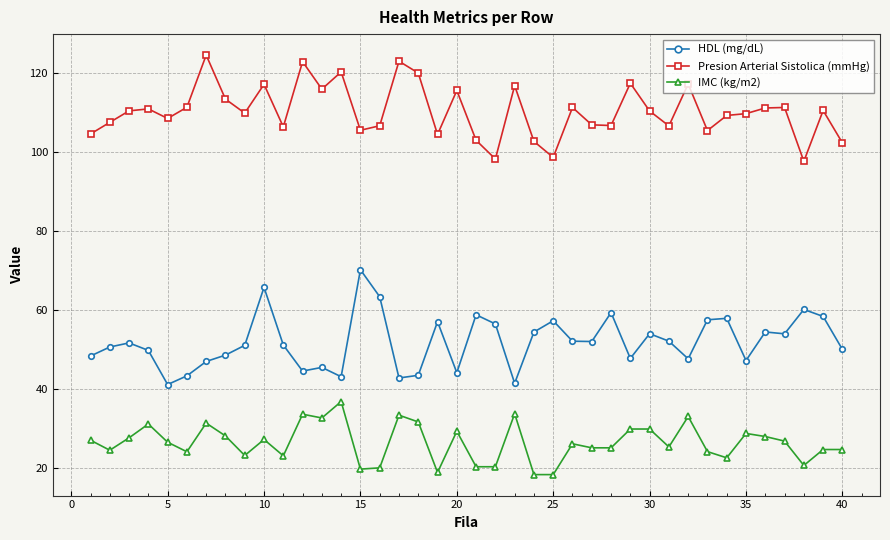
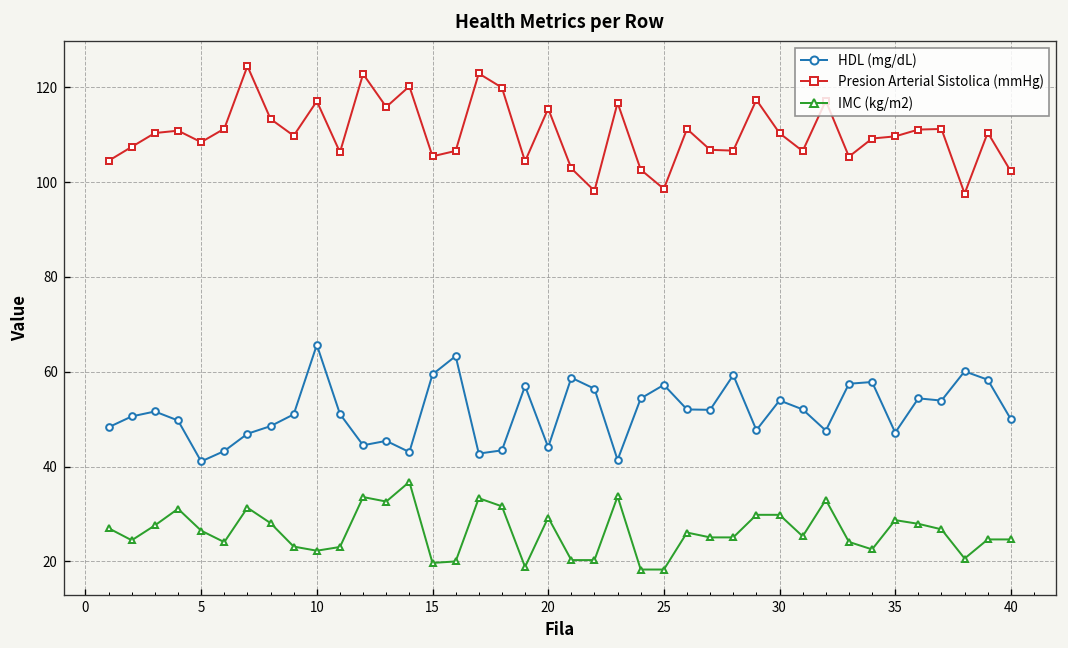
IMC (kg/m2), 10: 27 -> 22
HDL (mg/dL), 15: 70 -> 59
